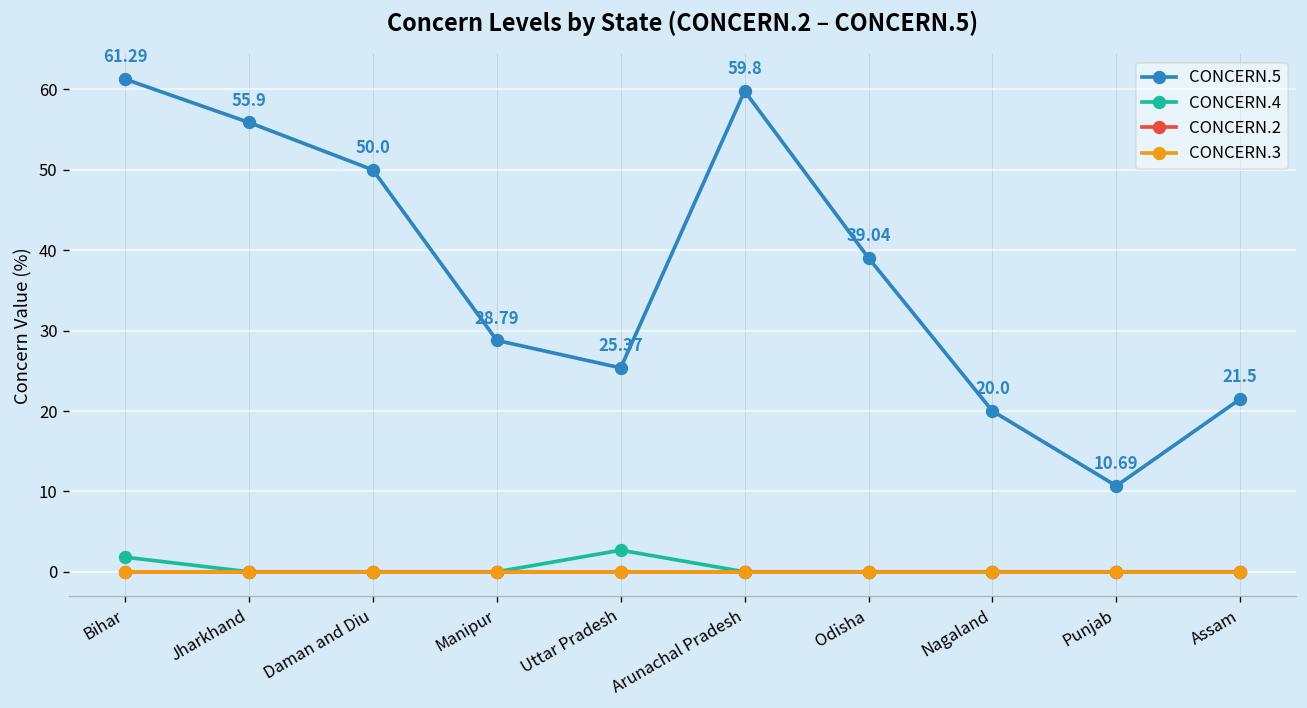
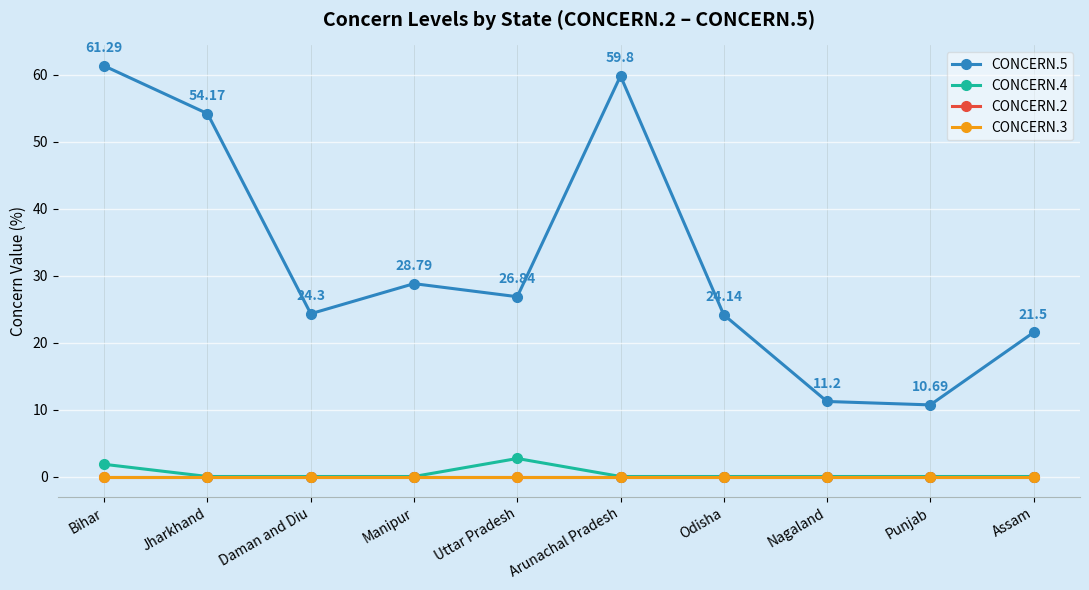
CONCERN.5, Jharkhand: 55.9 -> 54.17
CONCERN.5, Daman and Diu: 50.0 -> 24.3
CONCERN.5, Uttar Pradesh: 25.37 -> 26.84
CONCERN.5, Odisha: 39.04 -> 24.14
CONCERN.5, Nagaland: 20.0 -> 11.2
